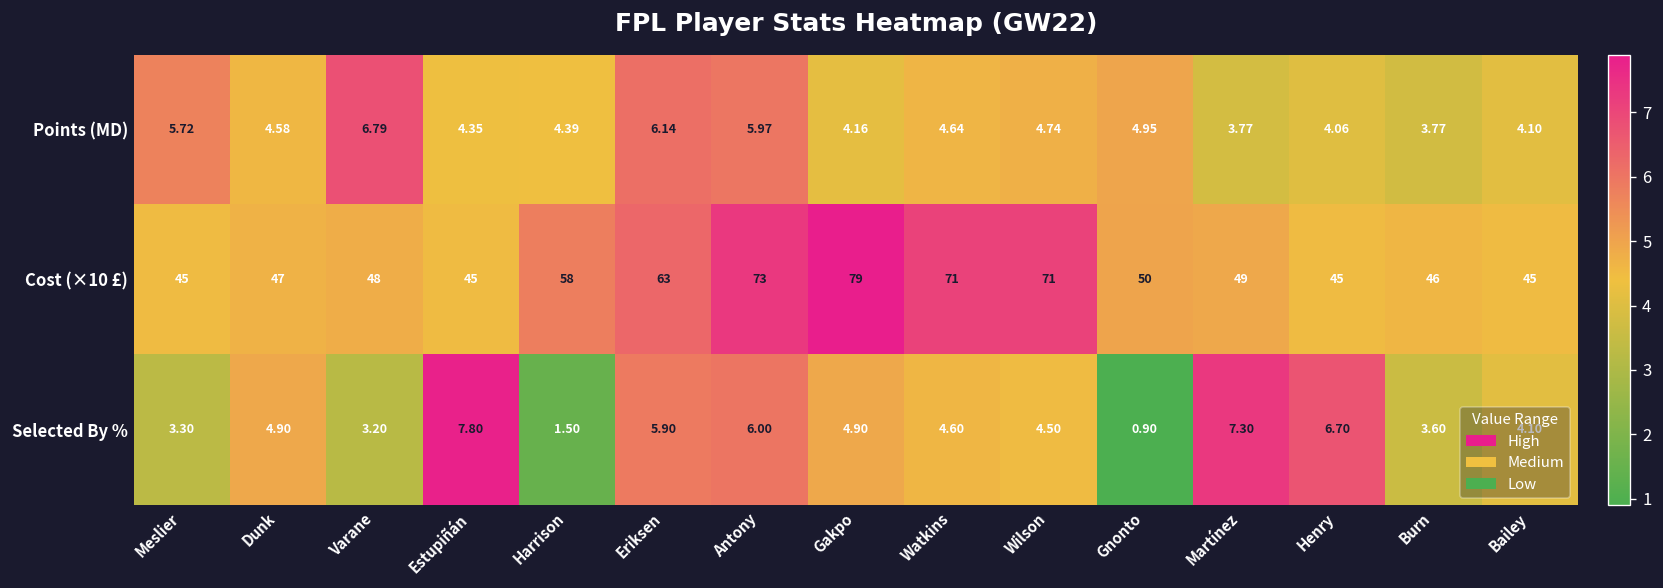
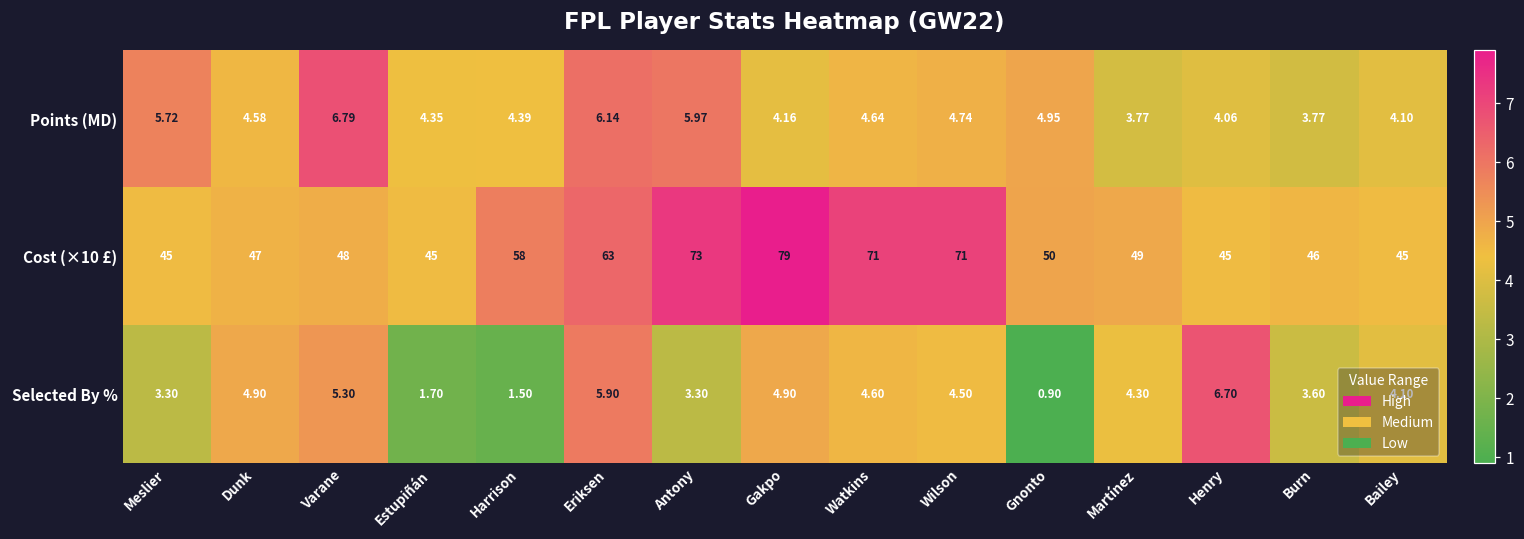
Selected By %, Varane: 3.20 -> 5.30
Selected By %, Estupiñán: 7.80 -> 1.70
Selected By %, Antony: 6.00 -> 3.30
Selected By %, Martínez: 7.30 -> 4.30
